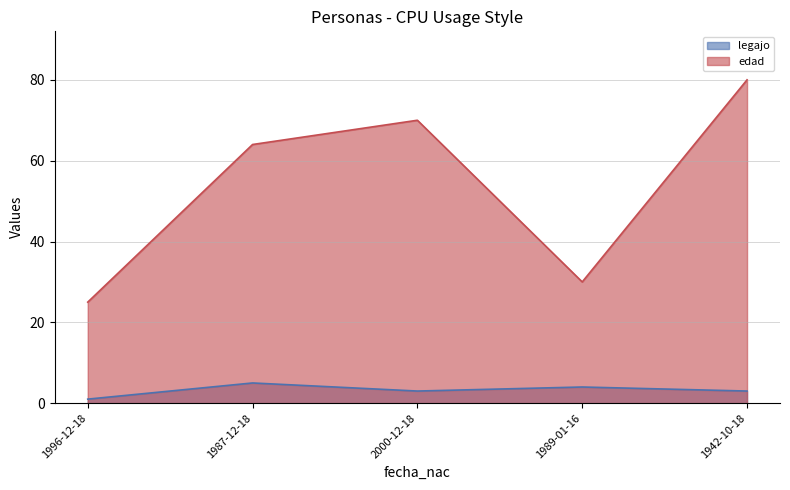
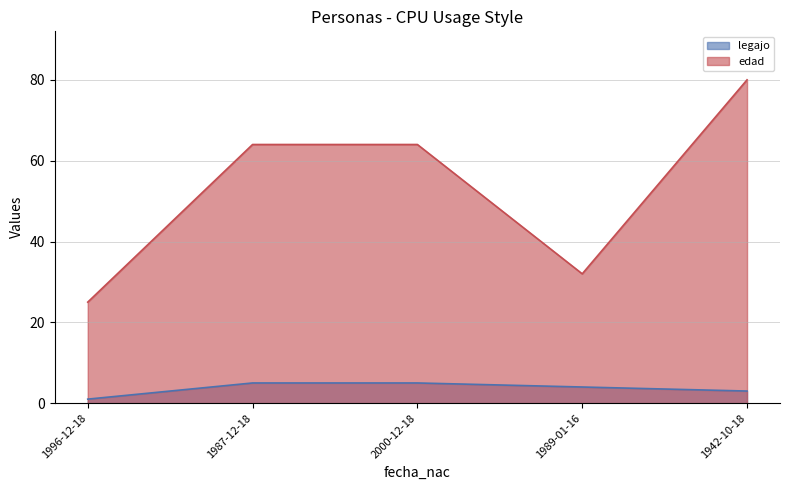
legajo, 2000-12-18: 3 -> 5
edad, 2000-12-18: 70 -> 64
edad, 1989-01-16: 30 -> 32
